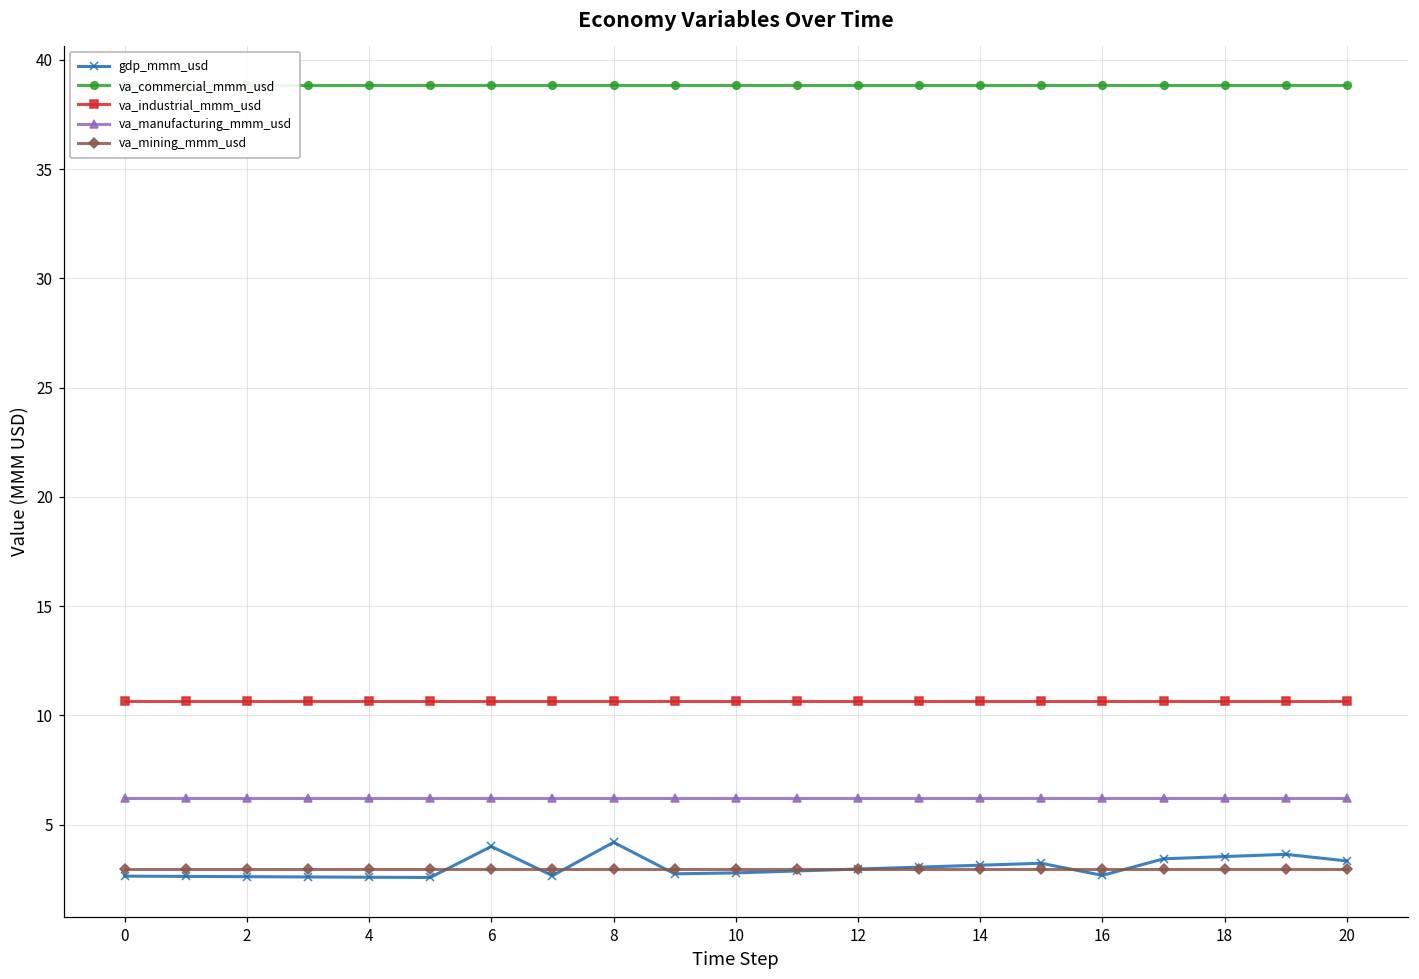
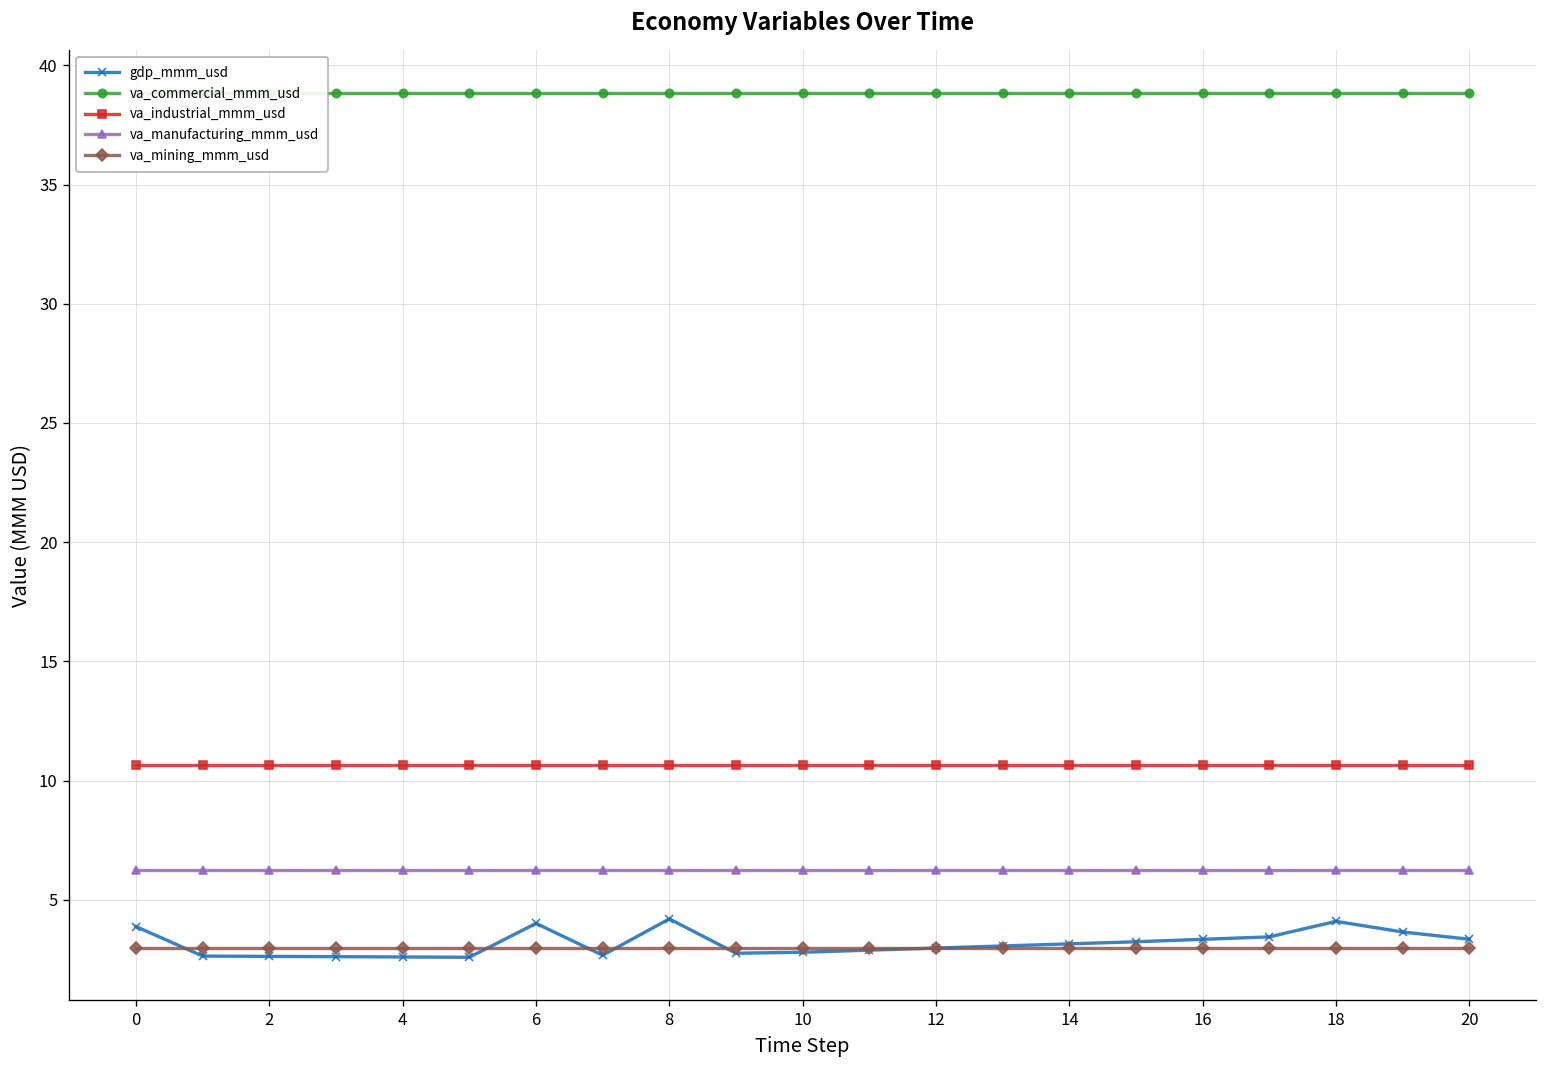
gdp_mmm_usd, 0: 2.6 -> 3.9
gdp_mmm_usd, 16: 2.7 -> 3.3
gdp_mmm_usd, 18: 3.5 -> 4.1
